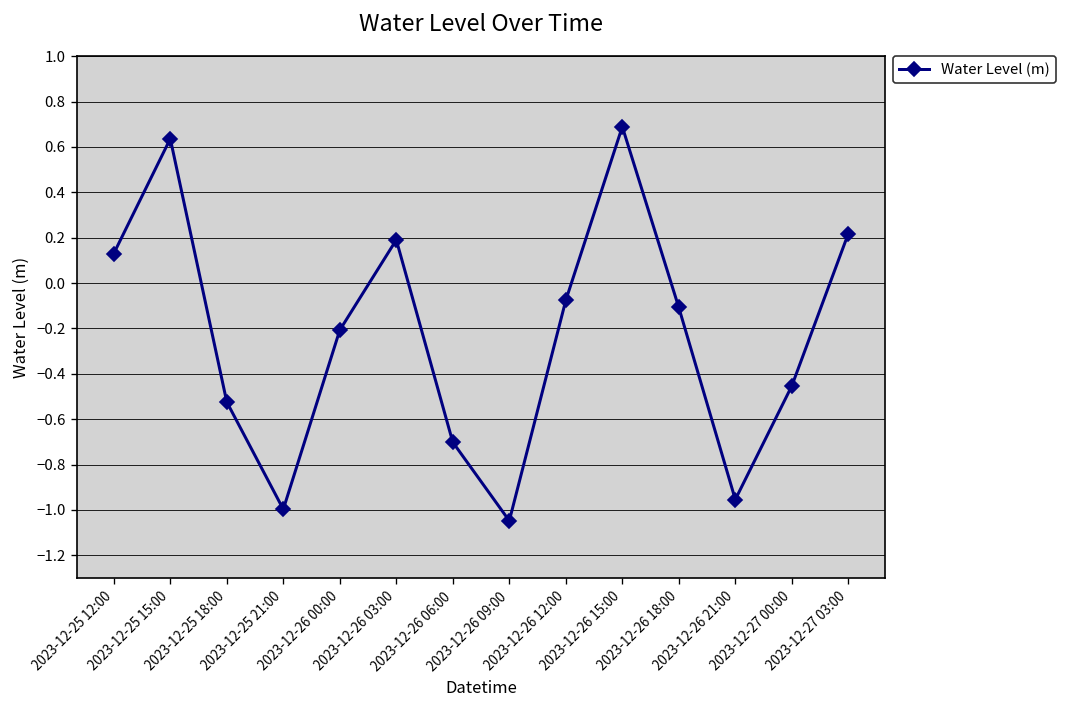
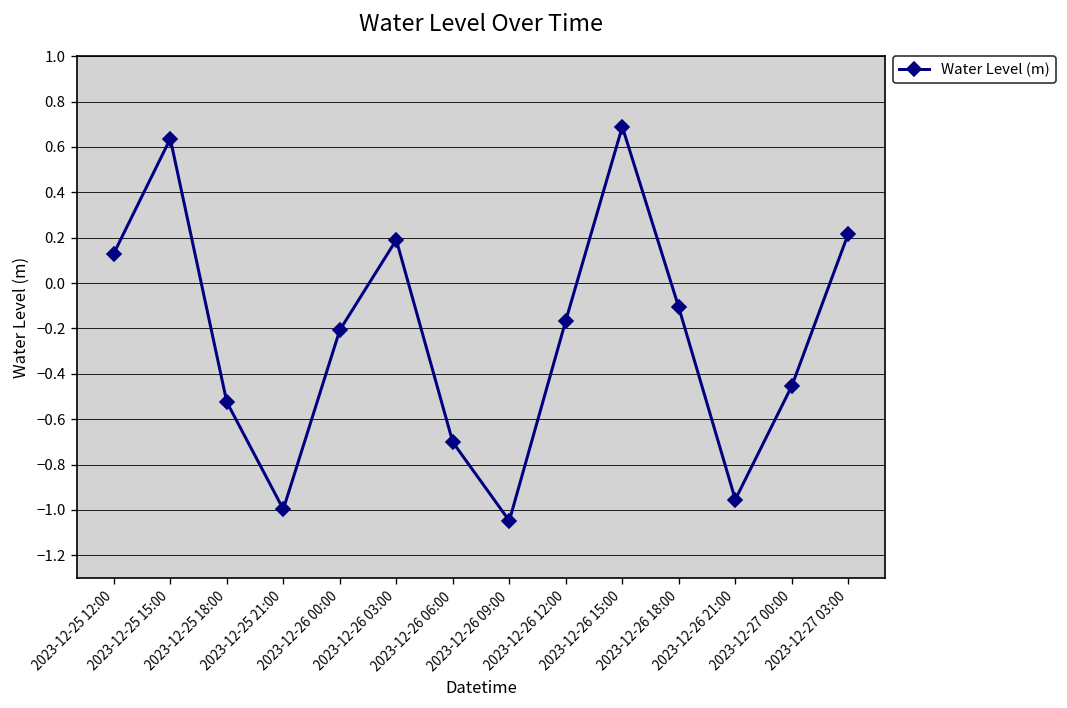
2023-12-26 12:00: -0.08 -> -0.17
